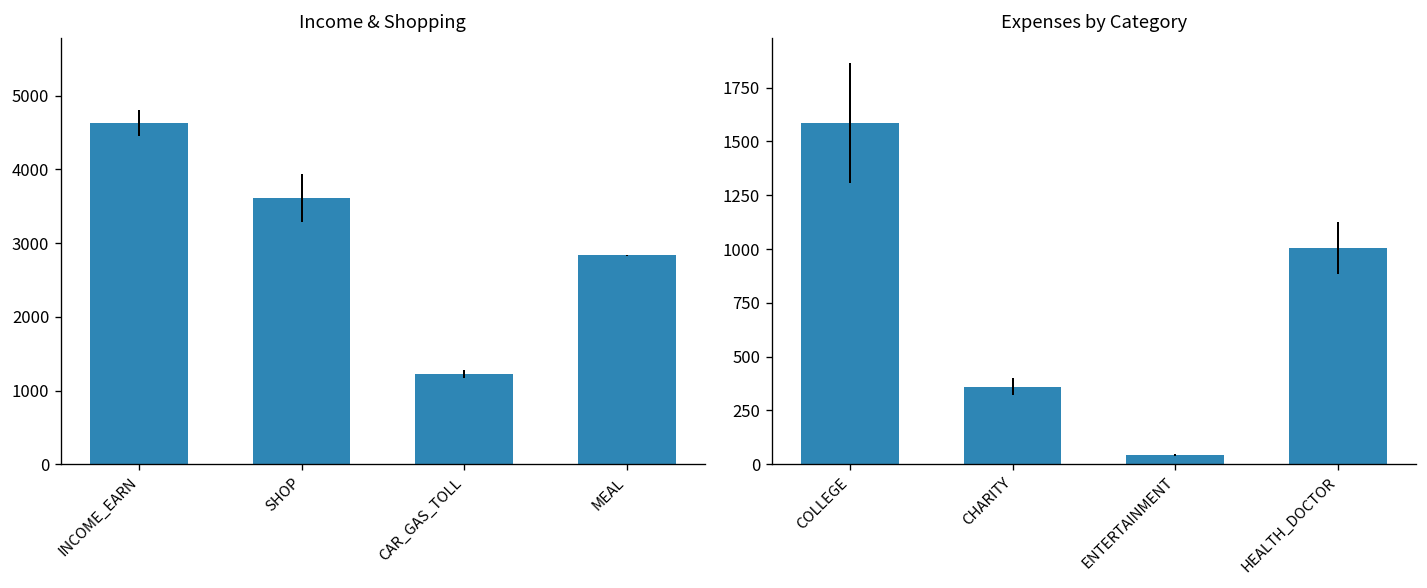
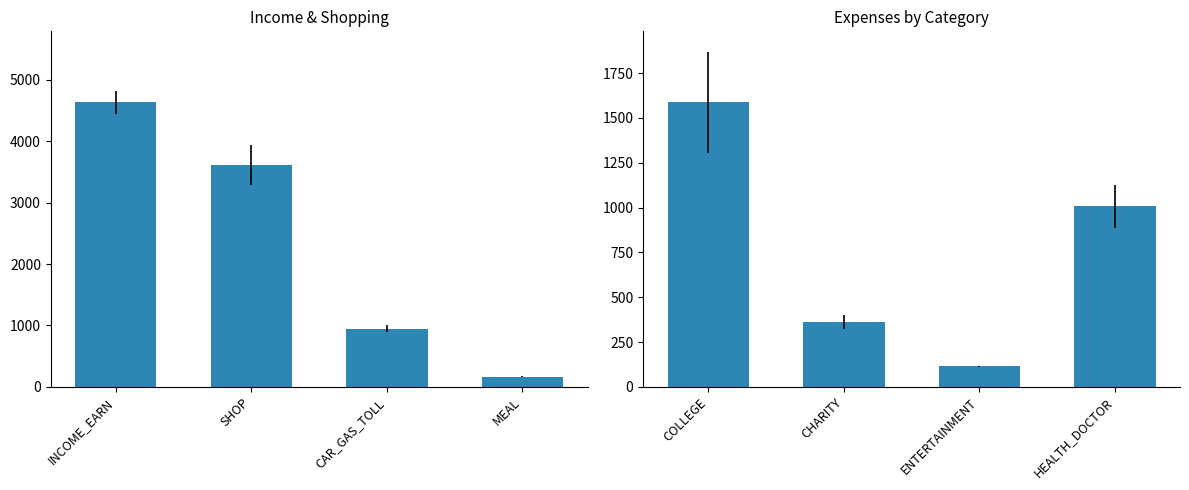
Income & Shopping, CAR_GAS_TOLL: 1200 -> 900
Income & Shopping, MEAL: 2800 -> 200
Expenses by Category, ENTERTAINMENT: 40 -> 110
